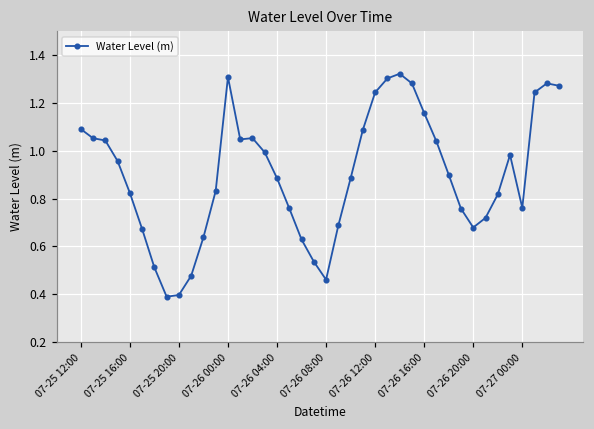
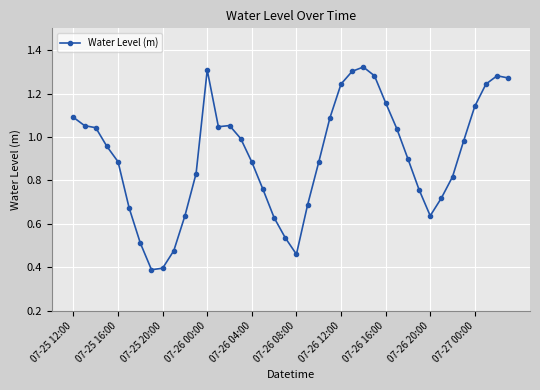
07-25 16:00: 0.82 -> 0.89
07-26 20:00: 0.68 -> 0.64
07-27 00:00: 0.76 -> 1.14
